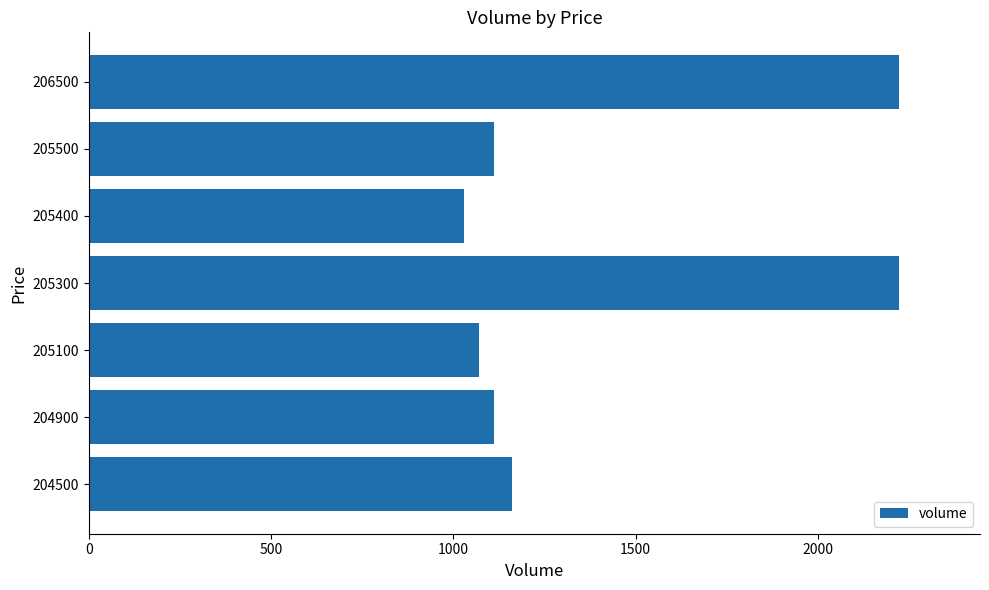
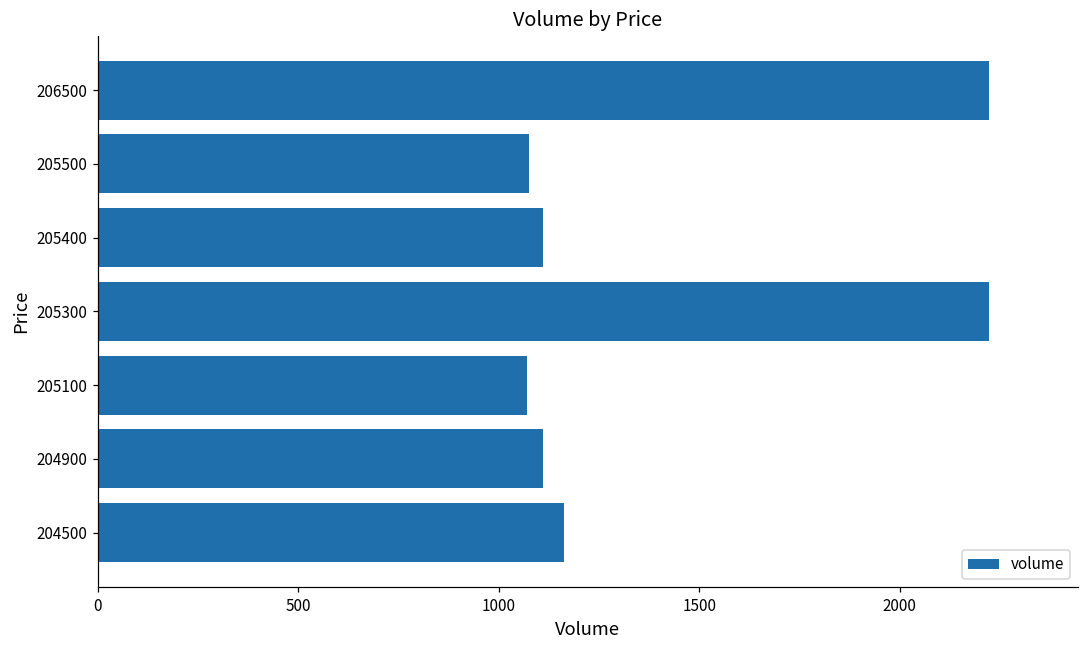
205500: 1110 -> 1080
205400: 1030 -> 1110
